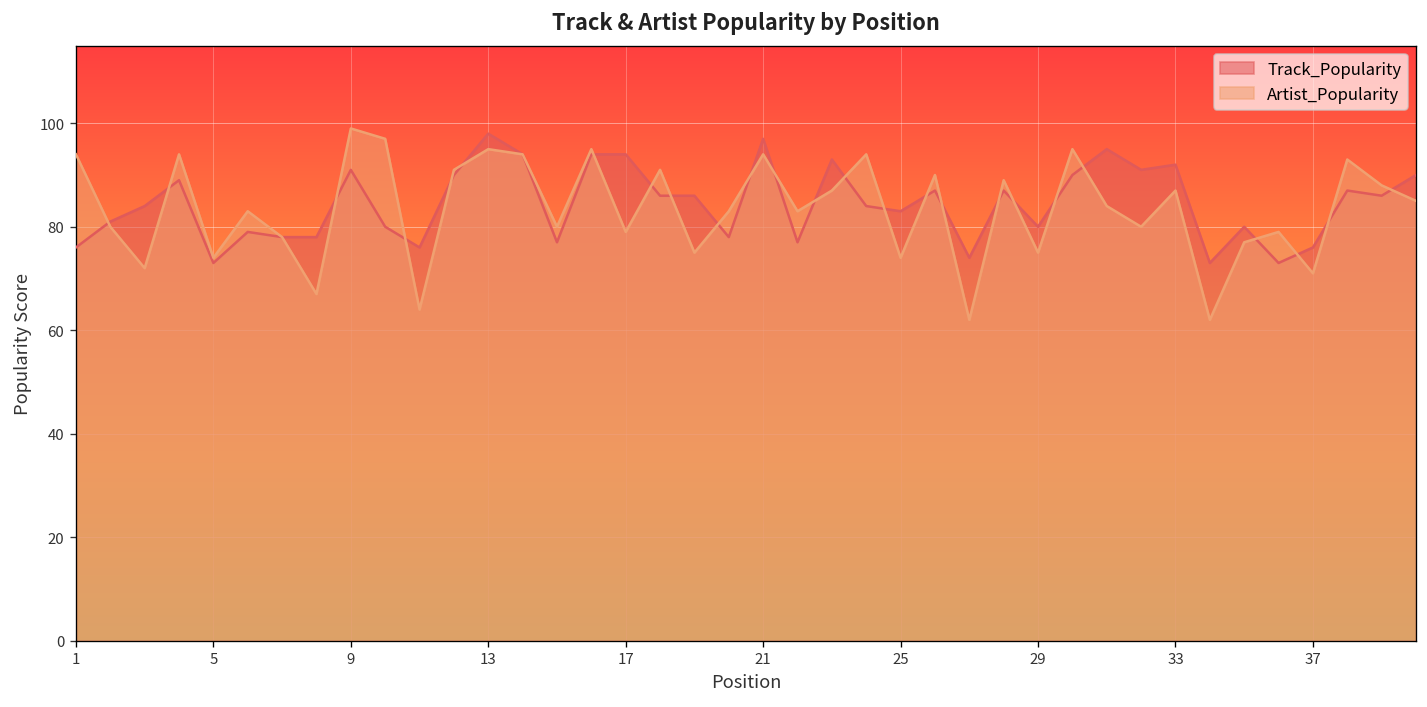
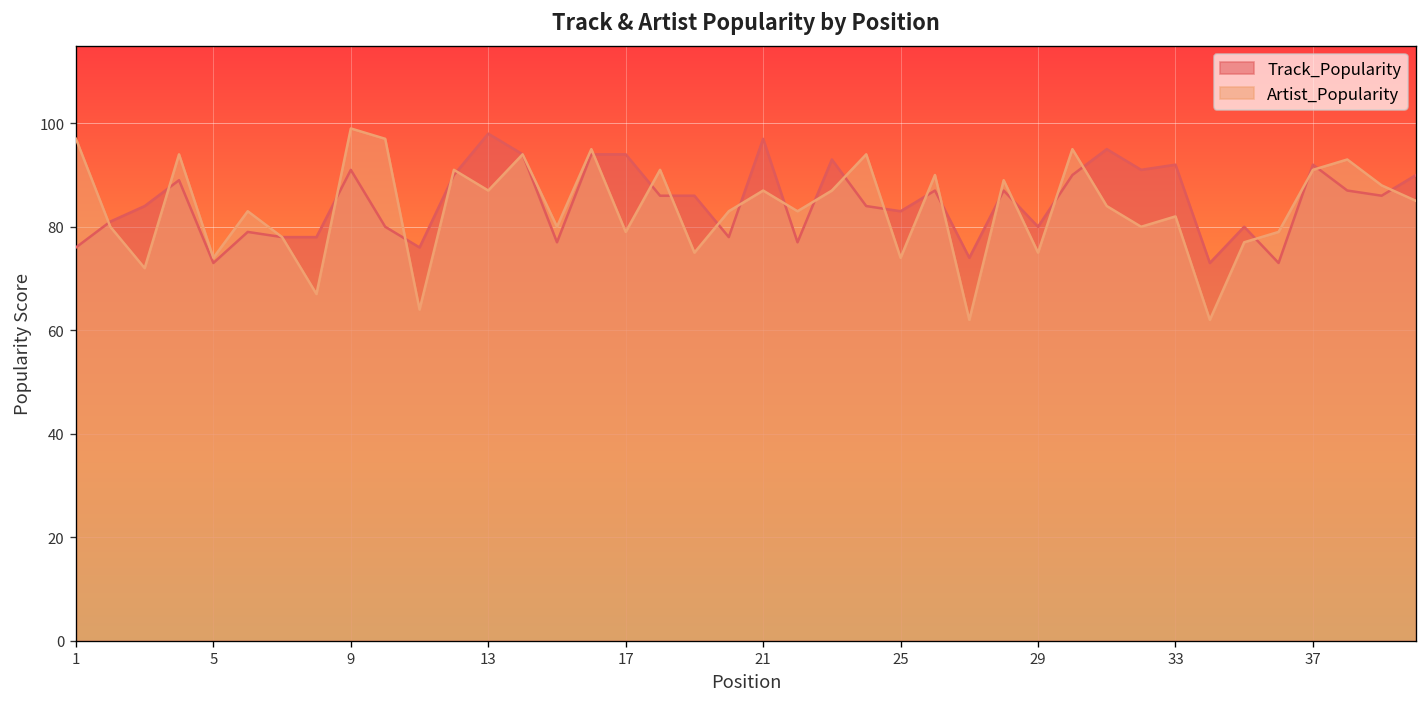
Artist_Popularity, 1: 94 -> 97
Artist_Popularity, 13: 95 -> 87
Artist_Popularity, 21: 94 -> 87
Artist_Popularity, 33: 87 -> 82
Track_Popularity, 37: 76 -> 92
Artist_Popularity, 37: 71 -> 91
